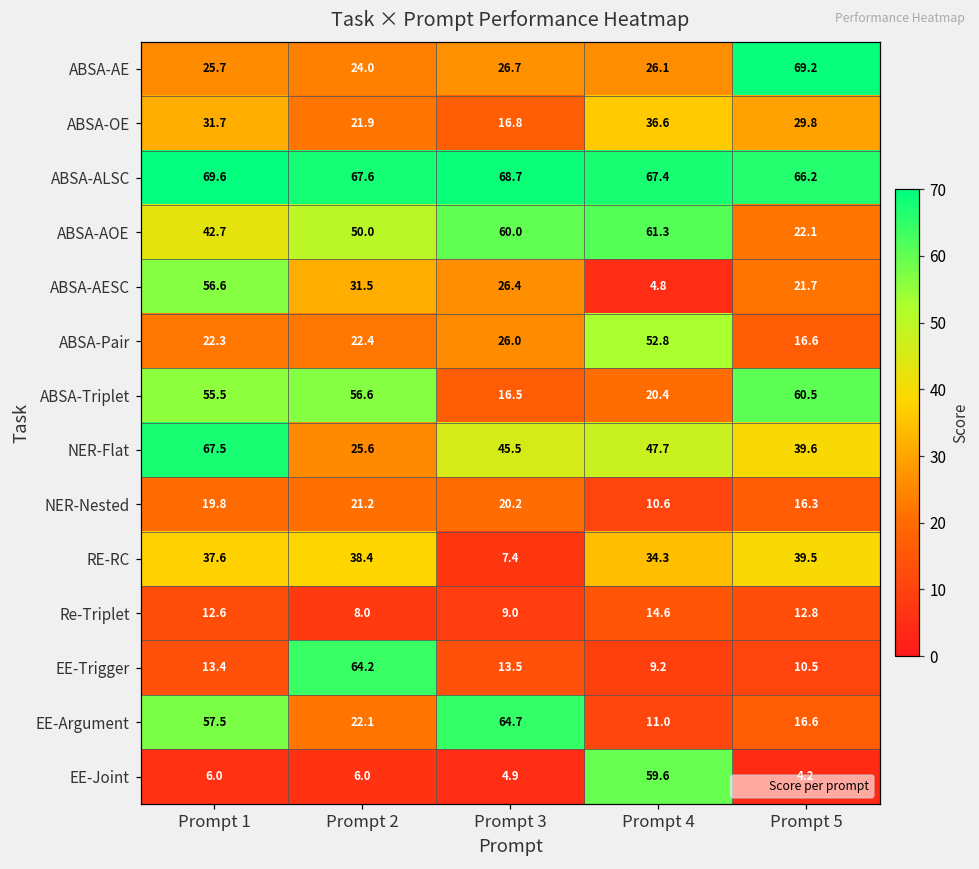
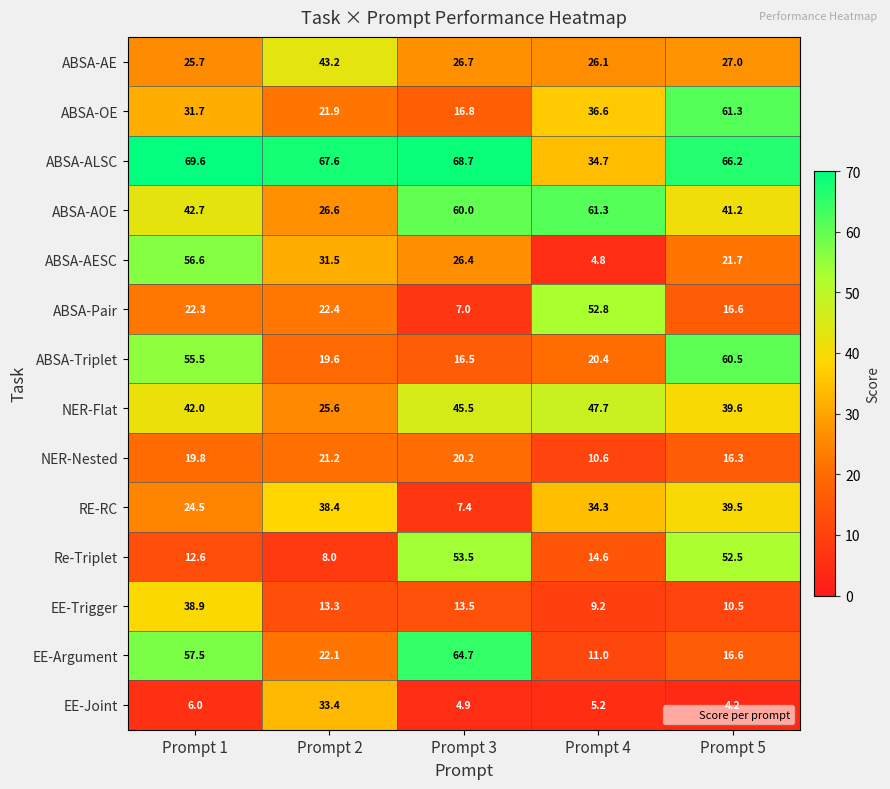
ABSA-AE, Prompt 2: 24.0 -> 43.2
ABSA-AE, Prompt 5: 69.2 -> 27.0
ABSA-OE, Prompt 5: 29.8 -> 61.3
ABSA-ALSC, Prompt 4: 67.4 -> 34.7
ABSA-AOE, Prompt 2: 50.0 -> 26.6
ABSA-AOE, Prompt 5: 22.1 -> 41.2
ABSA-Pair, Prompt 3: 26.0 -> 7.0
ABSA-Triplet, Prompt 2: 56.6 -> 19.6
NER-Flat, Prompt 1: 67.5 -> 42.0
RE-RC, Prompt 1: 37.6 -> 24.5
Re-Triplet, Prompt 3: 9.0 -> 53.5
Re-Triplet, Prompt 5: 12.8 -> 52.5
EE-Trigger, Prompt 1: 13.4 -> 38.9
EE-Trigger, Prompt 2: 64.2 -> 13.3
EE-Joint, Prompt 2: 6.0 -> 33.4
EE-Joint, Prompt 4: 59.6 -> 5.2
